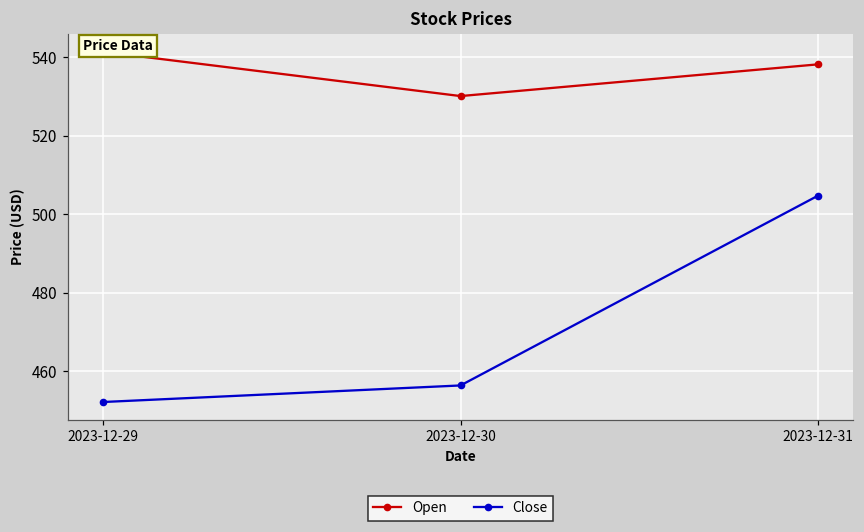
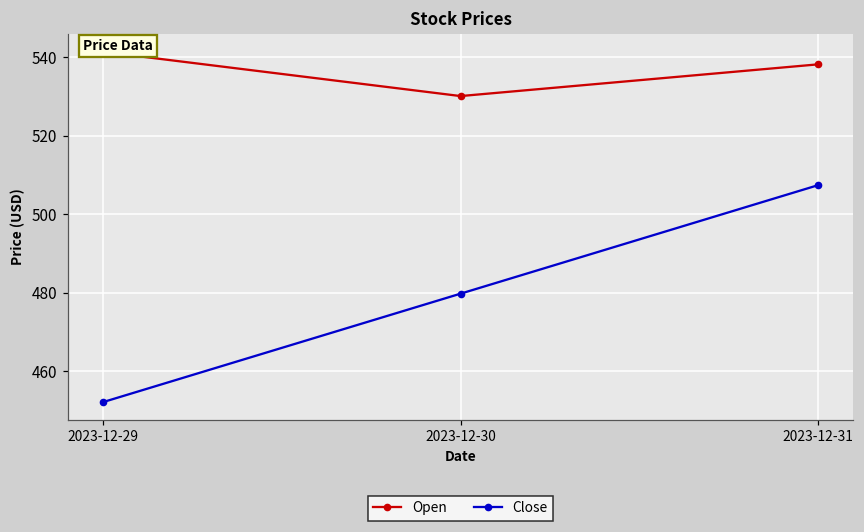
Close, 2023-12-30: 456 -> 480
Close, 2023-12-31: 505 -> 507
